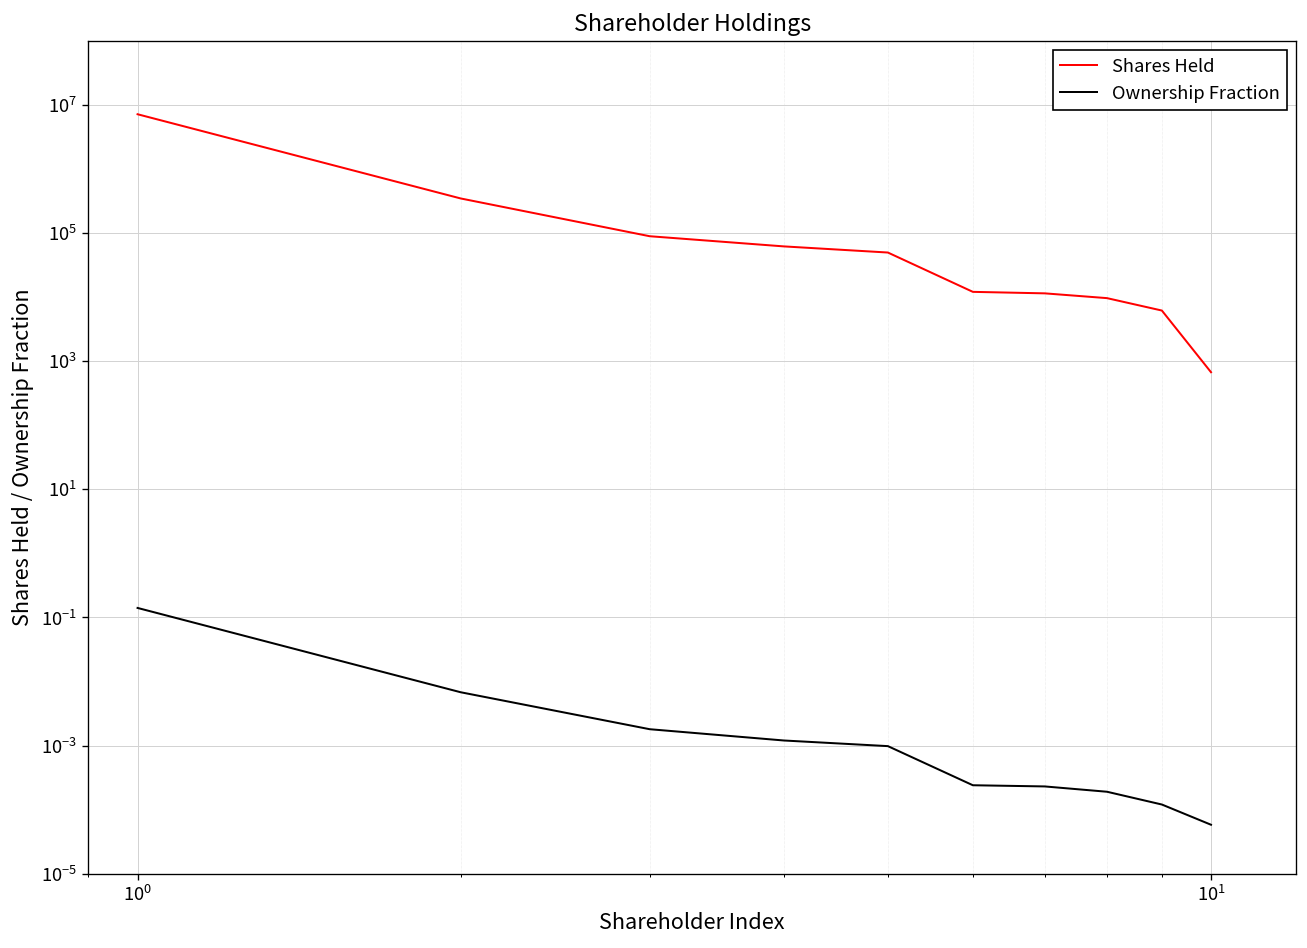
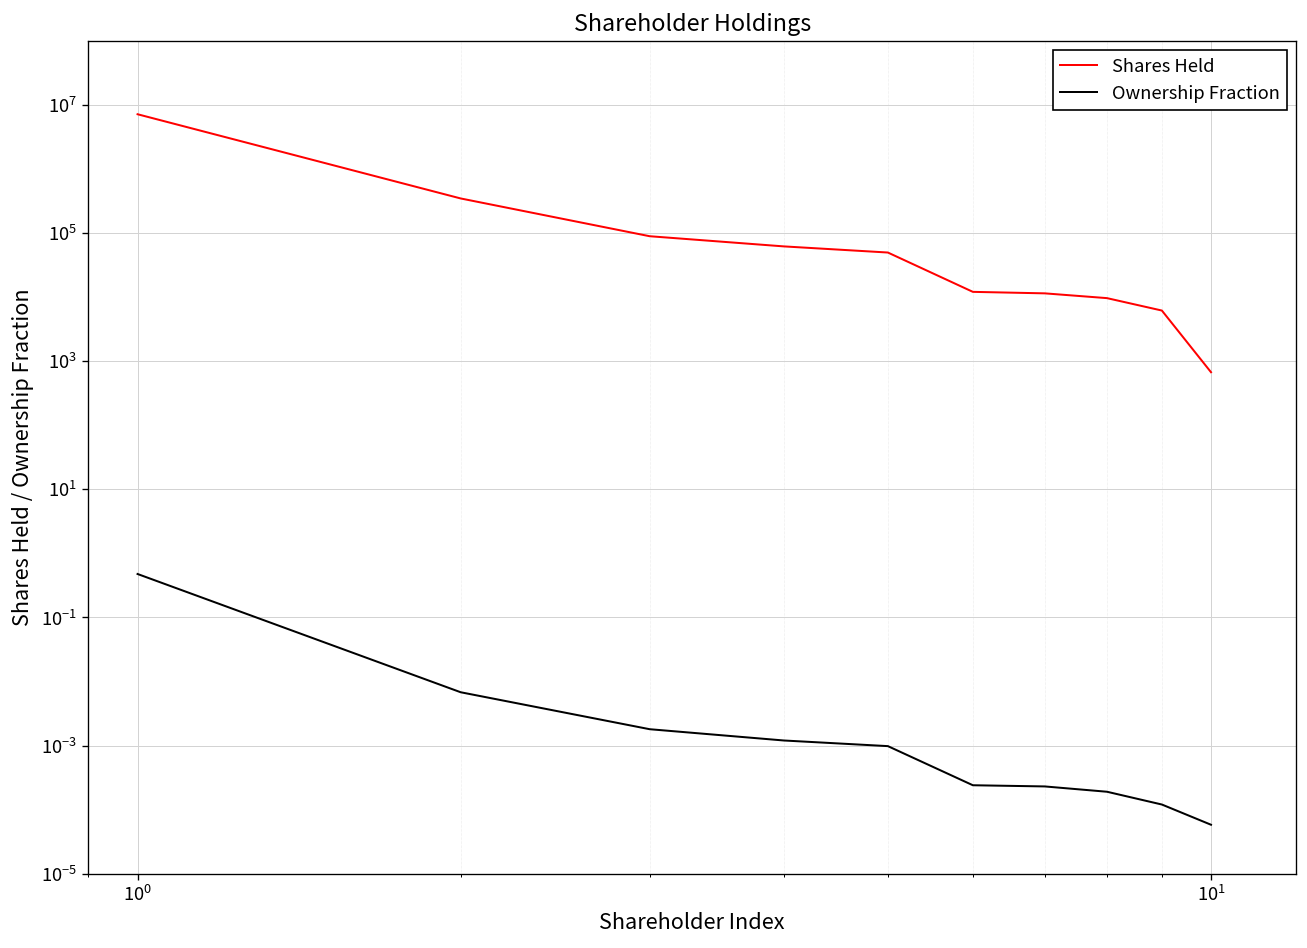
Ownership Fraction, 10^0: 0.14 -> 0.5
